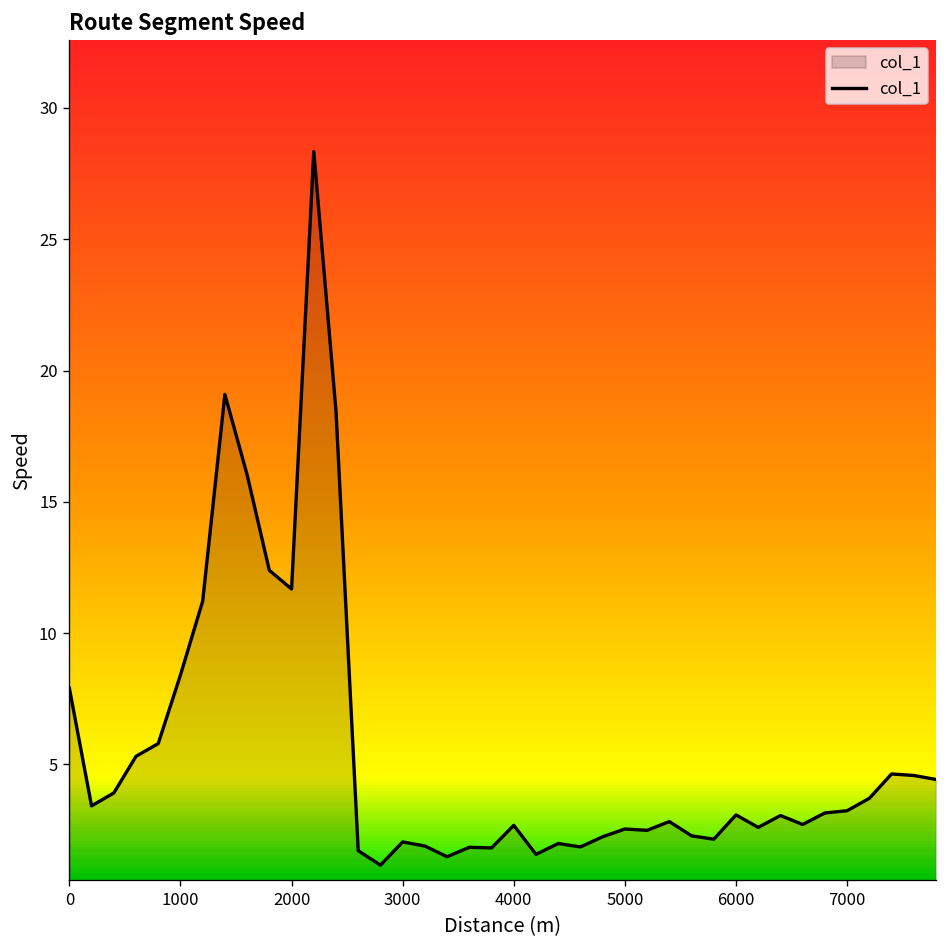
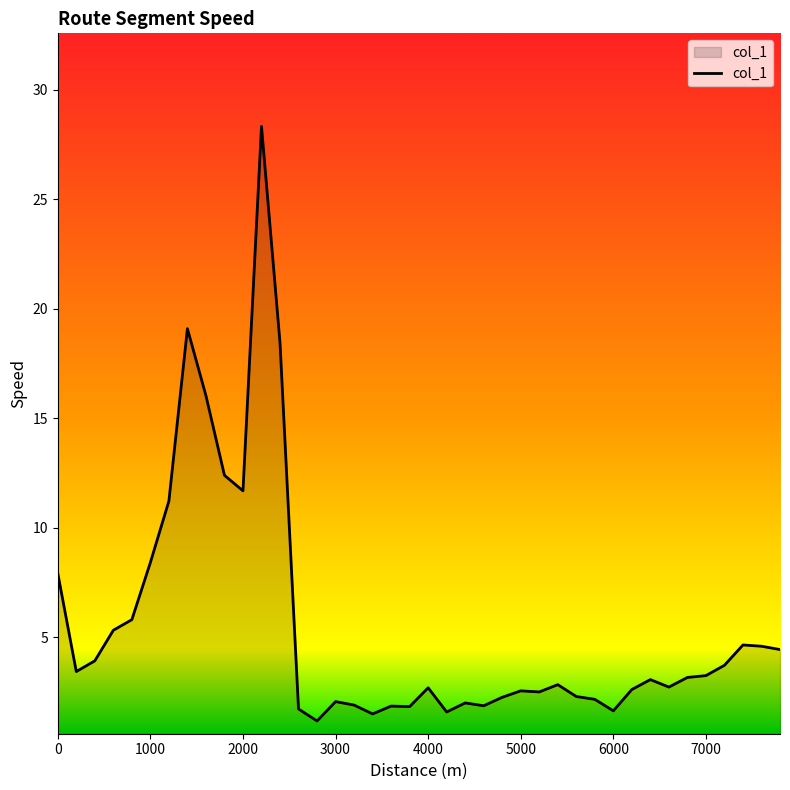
6000: 3.1 -> 1.6
